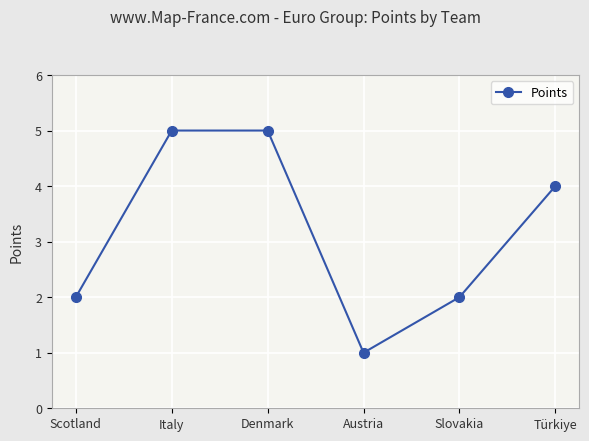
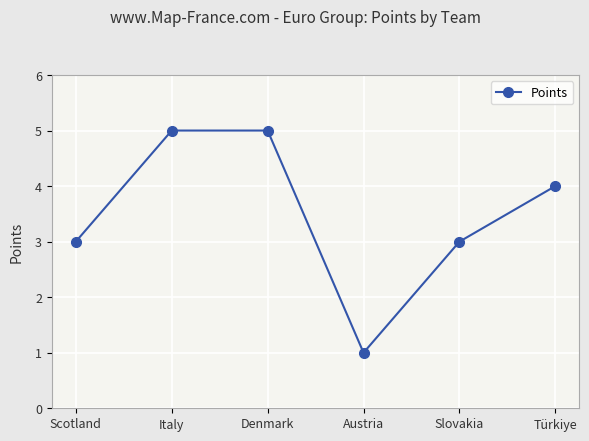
Scotland: 2 -> 3
Slovakia: 2 -> 3
